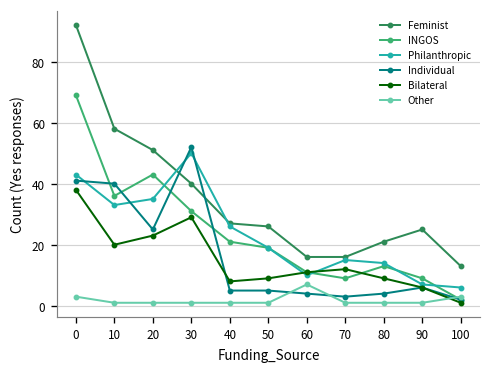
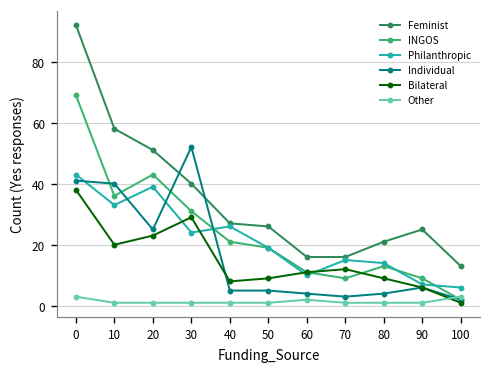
Philanthropic, 20: 35 -> 39
Philanthropic, 30: 50 -> 24
Other, 60: 7 -> 2
